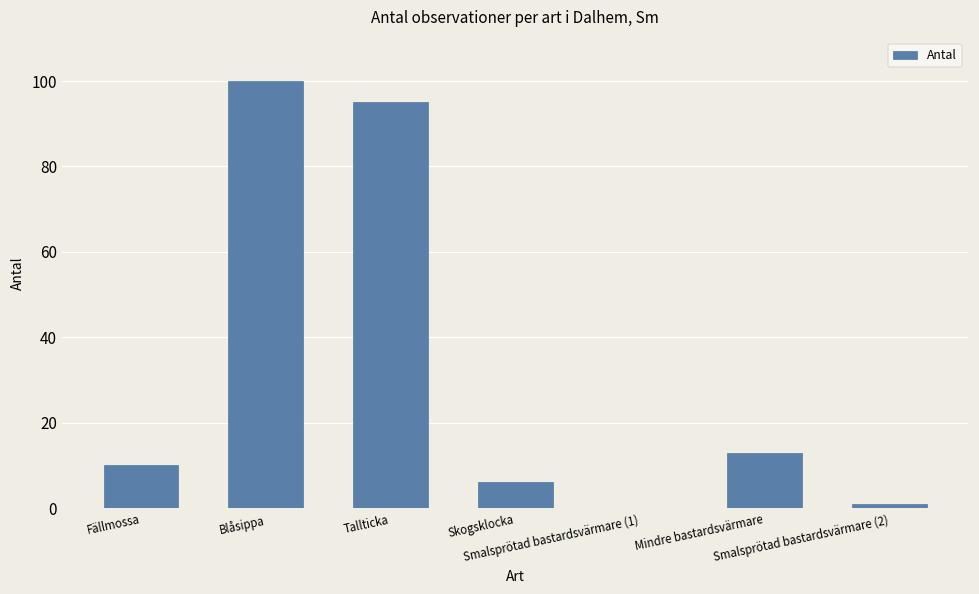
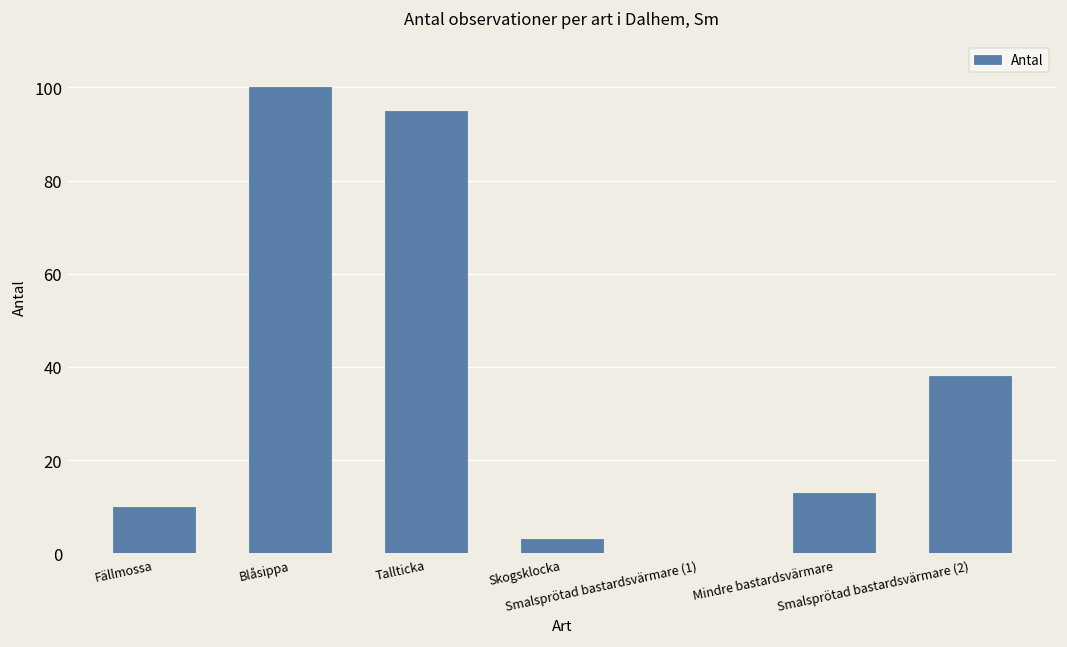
Skogsklocka: 6 -> 3
Smalsprötad bastardsvärmare (2): 1 -> 38
